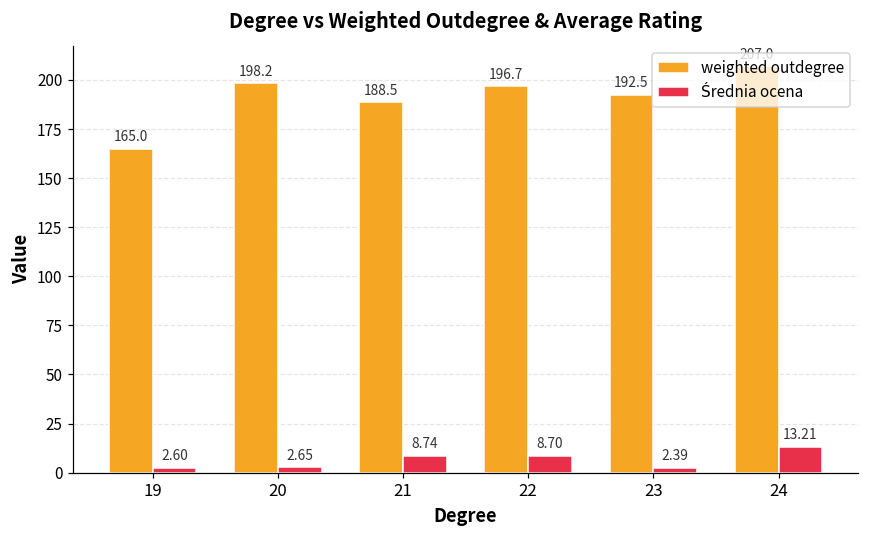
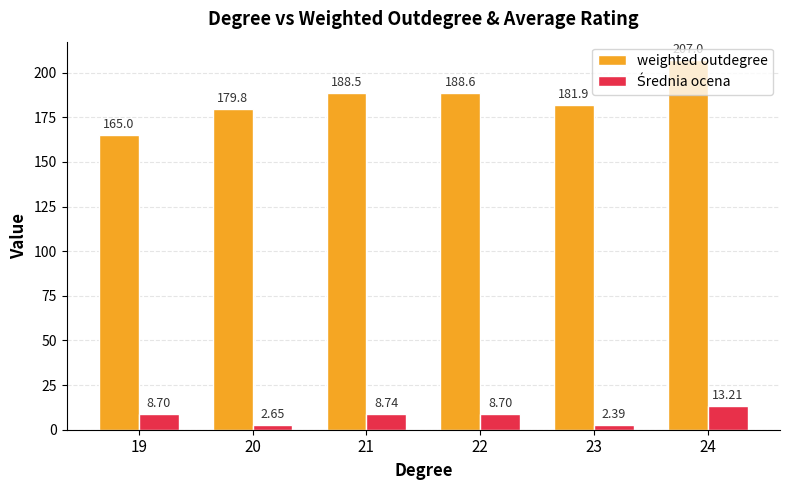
Średnia ocena, 19: 2.60 -> 8.70
weighted outdegree, 20: 198.2 -> 179.8
weighted outdegree, 22: 196.7 -> 188.6
weighted outdegree, 23: 192.5 -> 181.9
